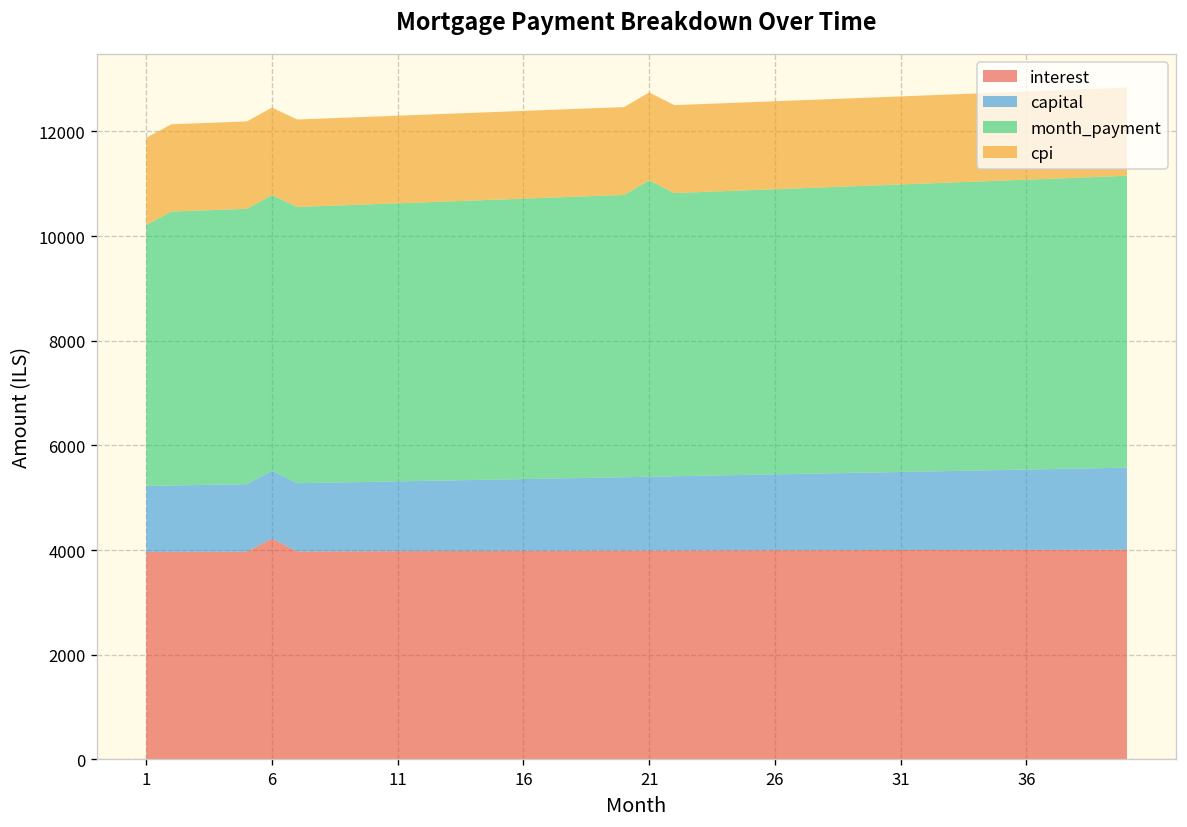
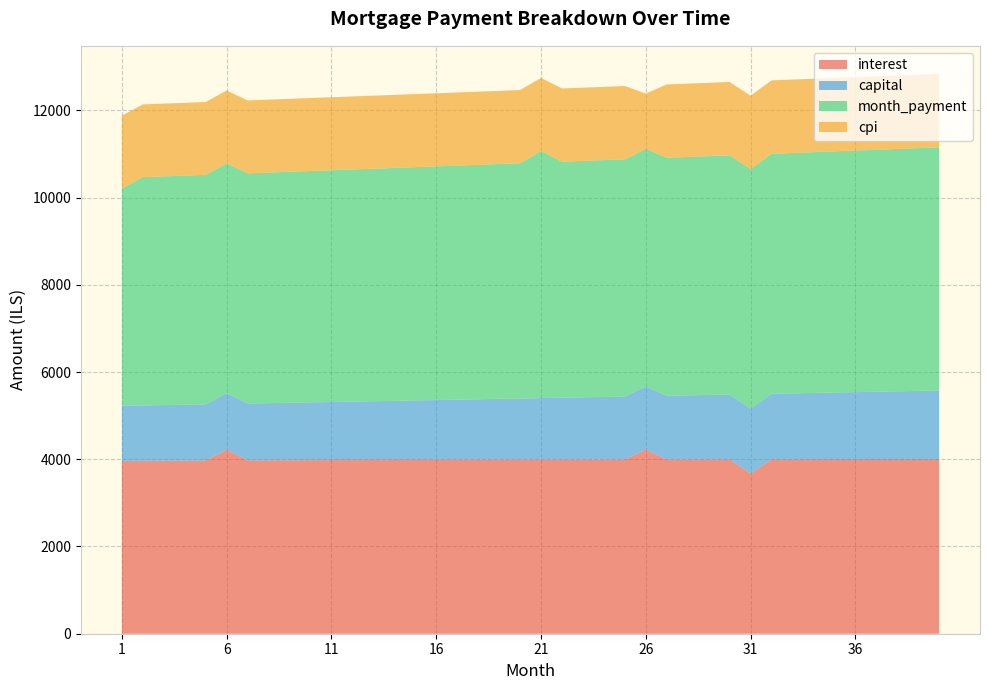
interest, 26: 4000 -> 4200
cpi, 26: 1700 -> 1300
interest, 31: 4000 -> 3700
